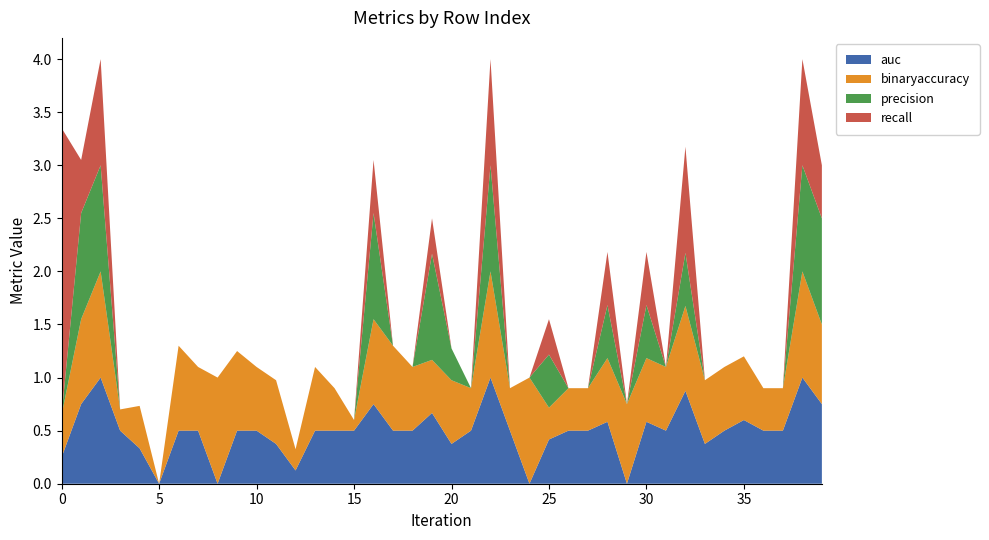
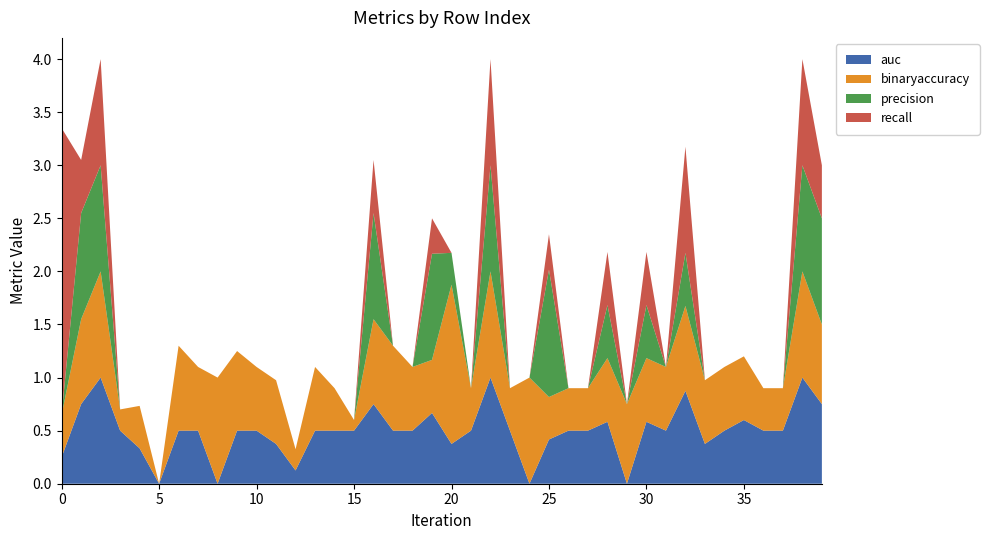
binaryaccuracy, 20: 0.6 -> 1.5
binaryaccuracy, 25: 0.3 -> 0.4
precision, 25: 0.5 -> 1.2
